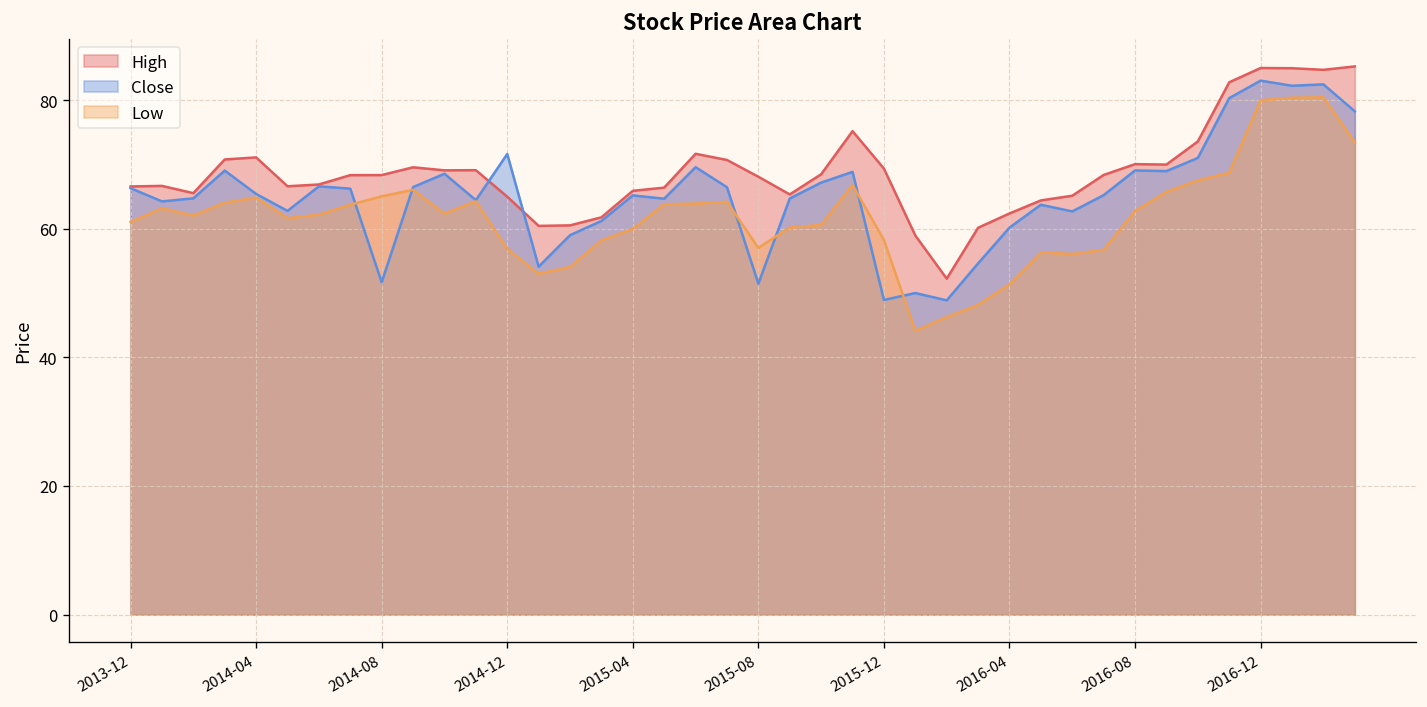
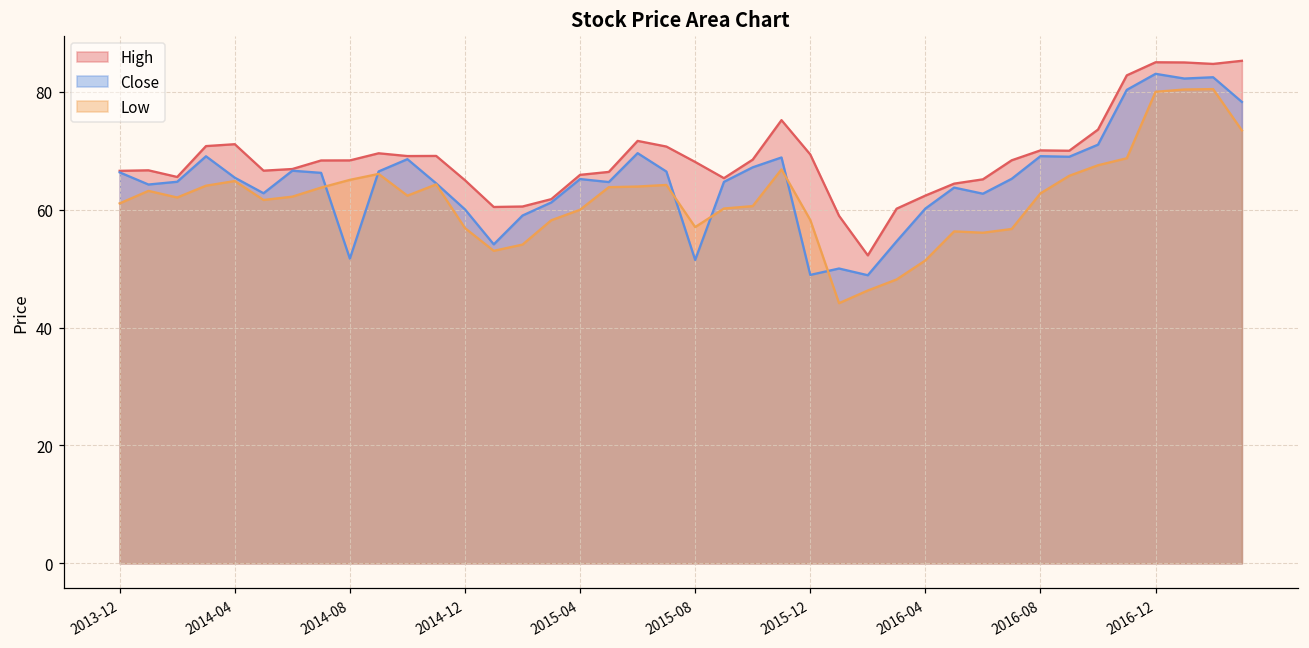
Close, 2014-12: 72 -> 60
